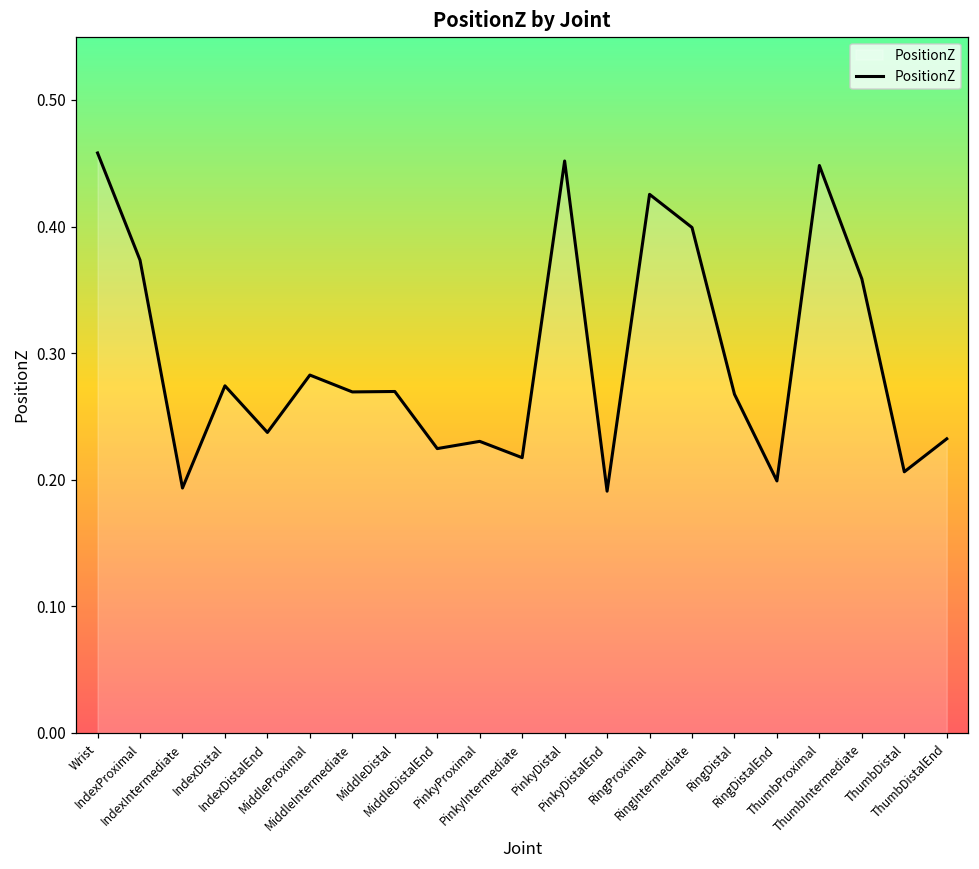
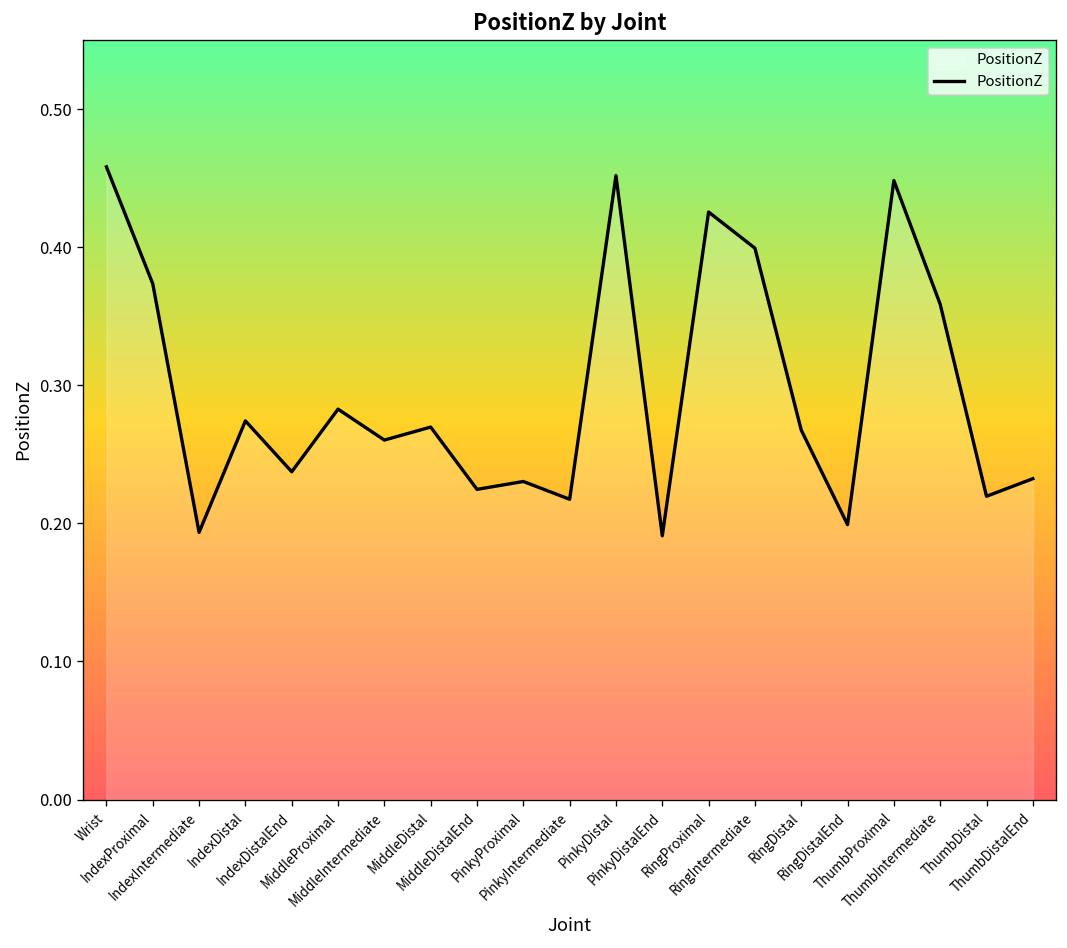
MiddleIntermediate: 0.269 -> 0.260
ThumbDistal: 0.206 -> 0.220
